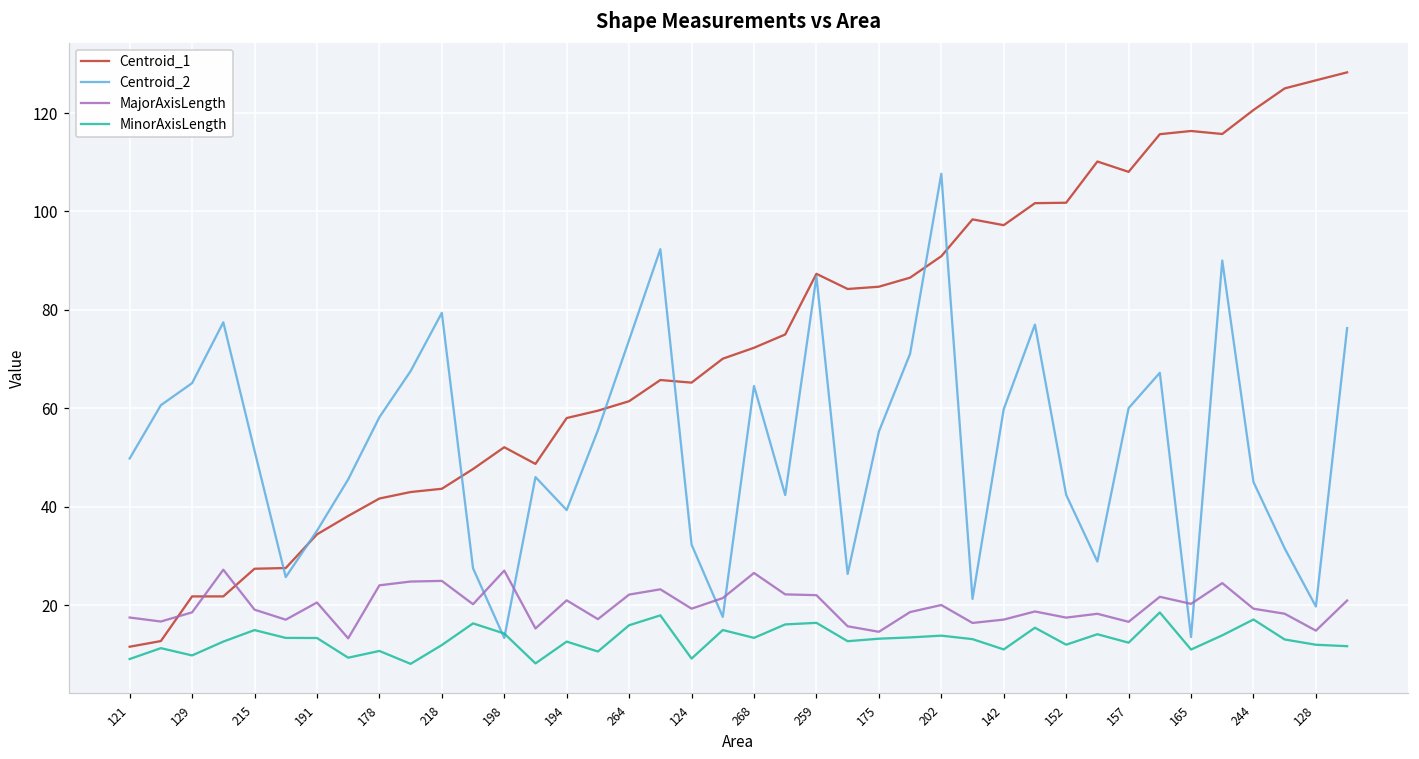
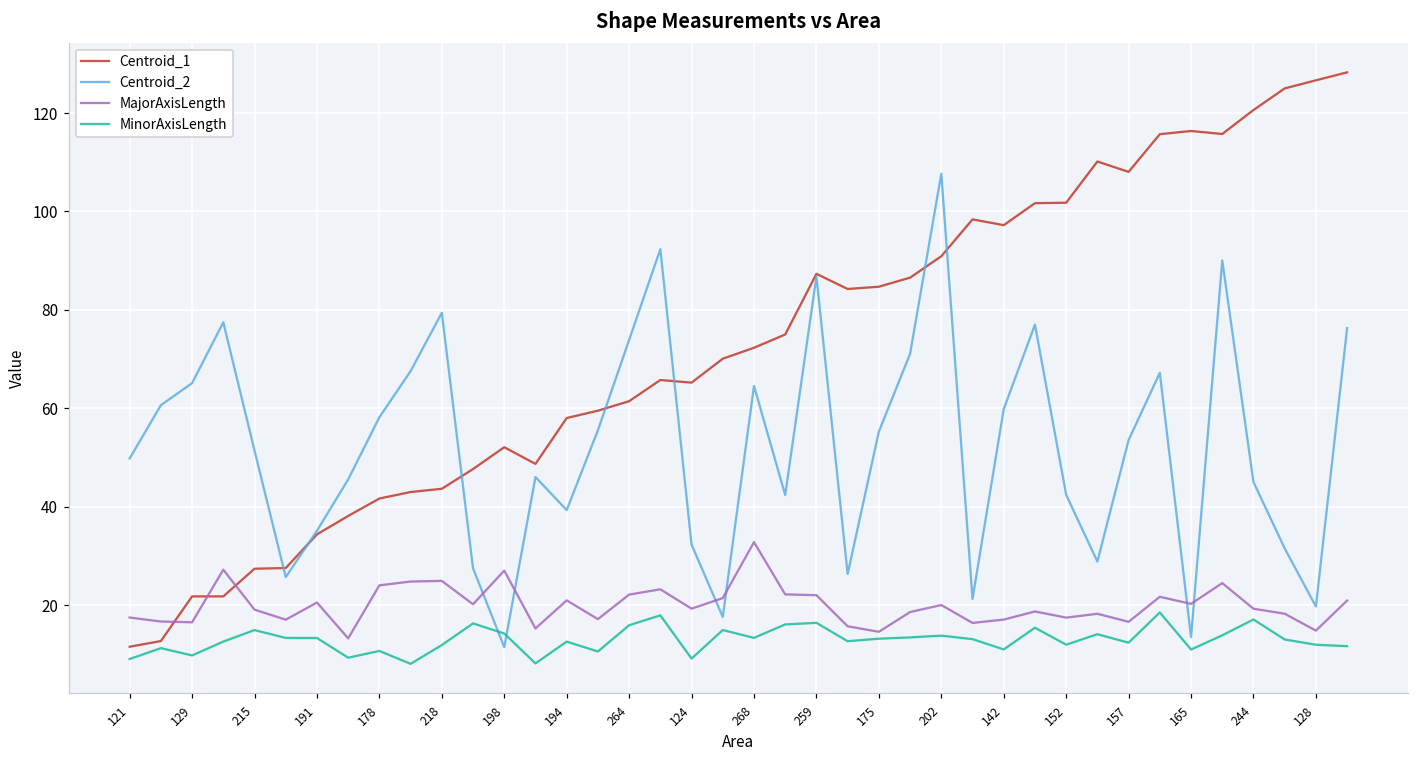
MajorAxisLength, 129: 19 -> 17
Centroid_2, 198: 13 -> 12
MajorAxisLength, 268: 27 -> 33
Centroid_2, 157: 60 -> 54
